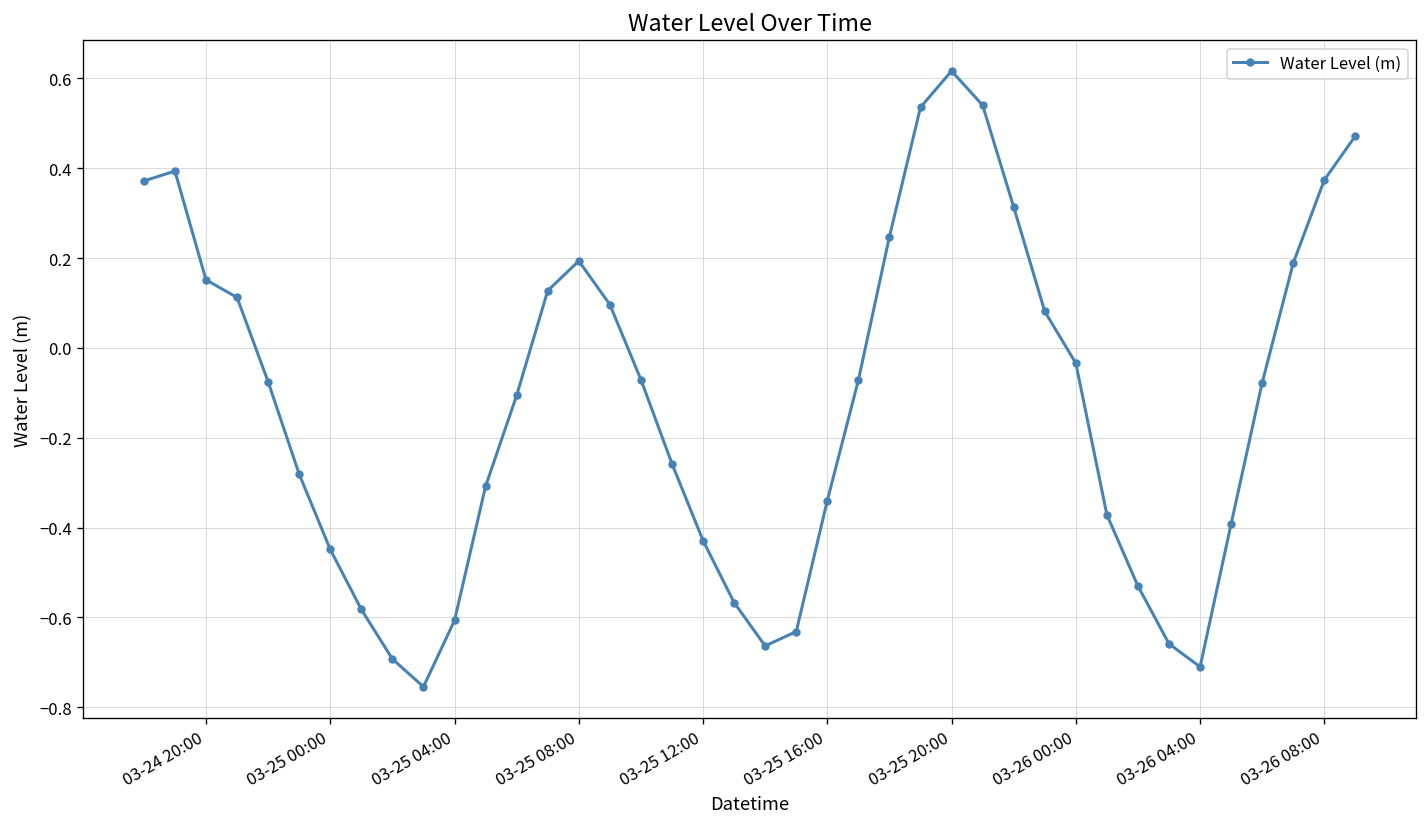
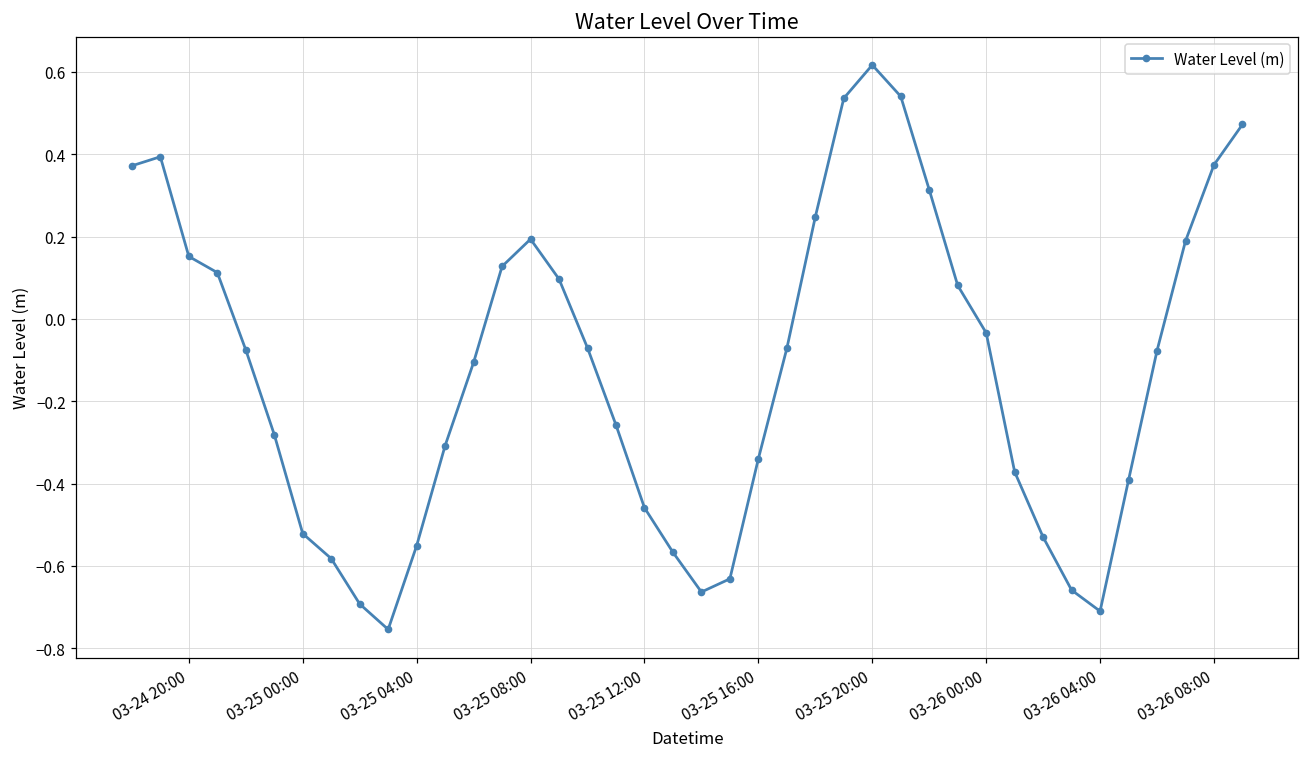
03-25 00:00: -0.45 -> -0.52
03-25 04:00: -0.61 -> -0.55
03-25 12:00: -0.43 -> -0.46
